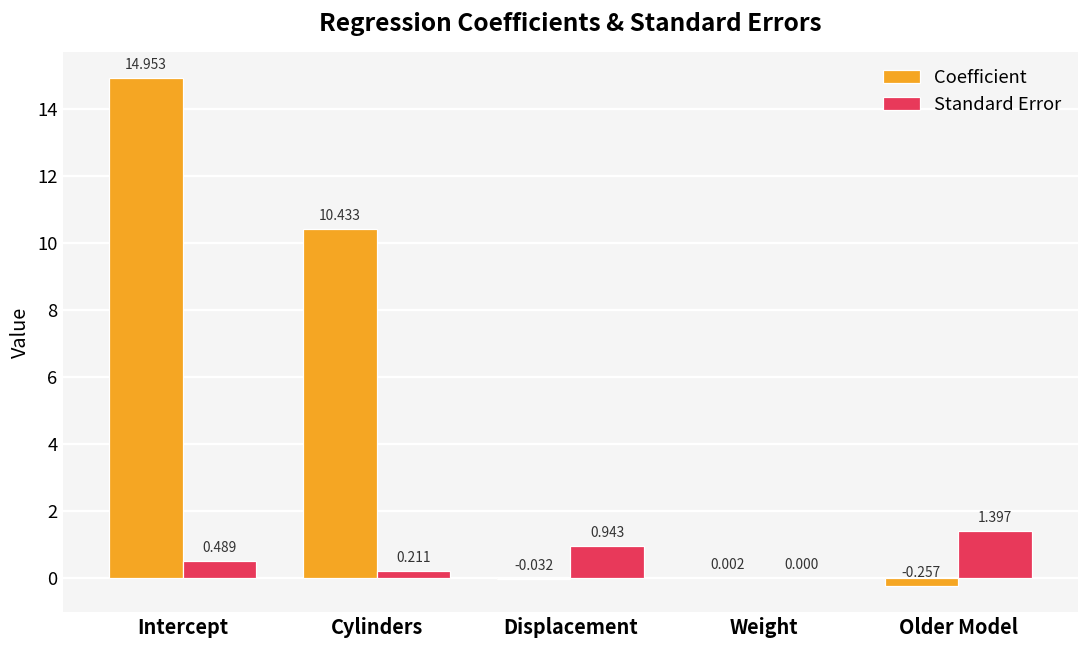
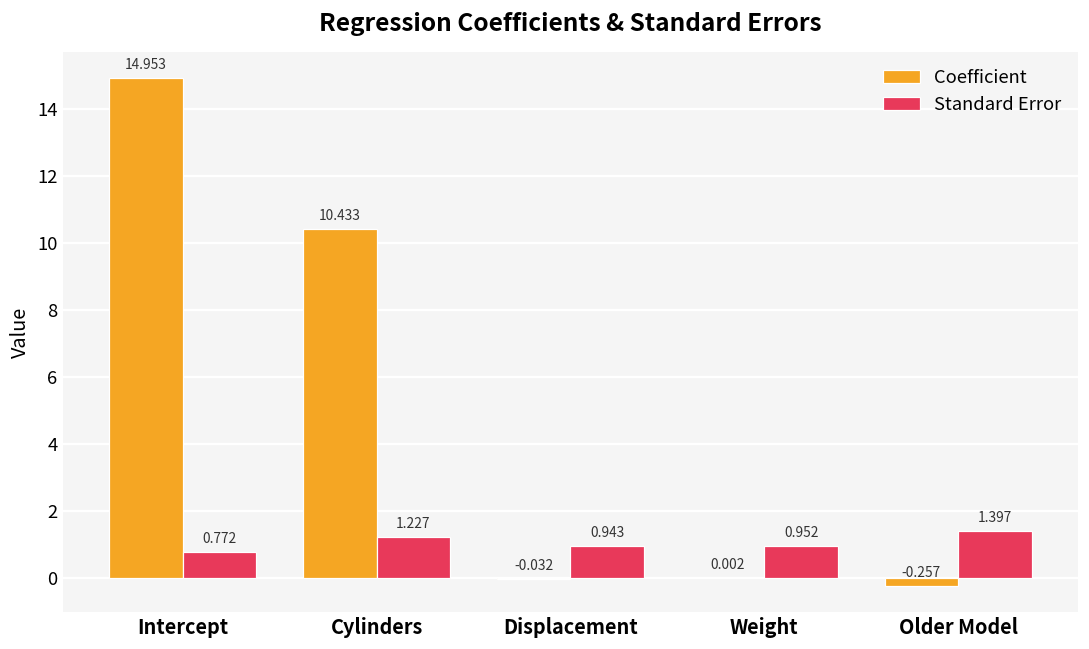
Standard Error, Intercept: 0.489 -> 0.772
Standard Error, Cylinders: 0.211 -> 1.227
Standard Error, Weight: 0.000 -> 0.952
